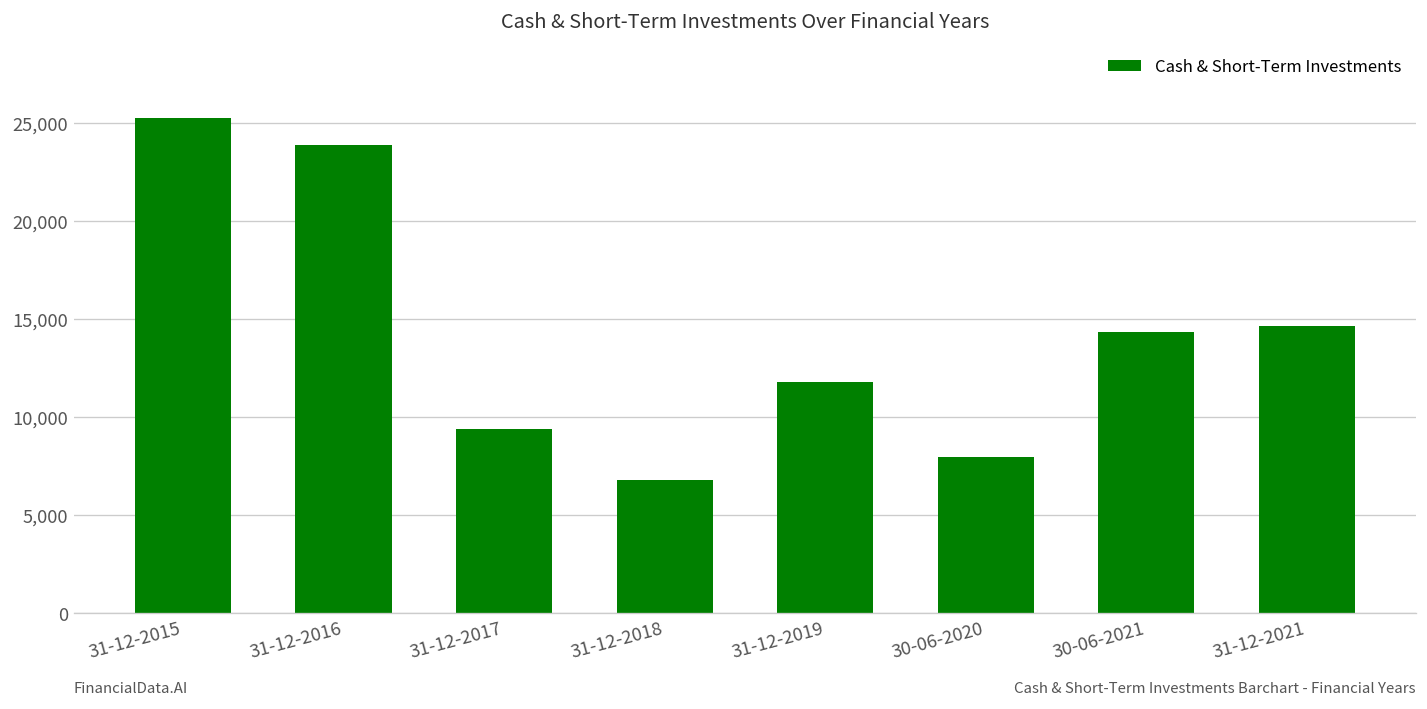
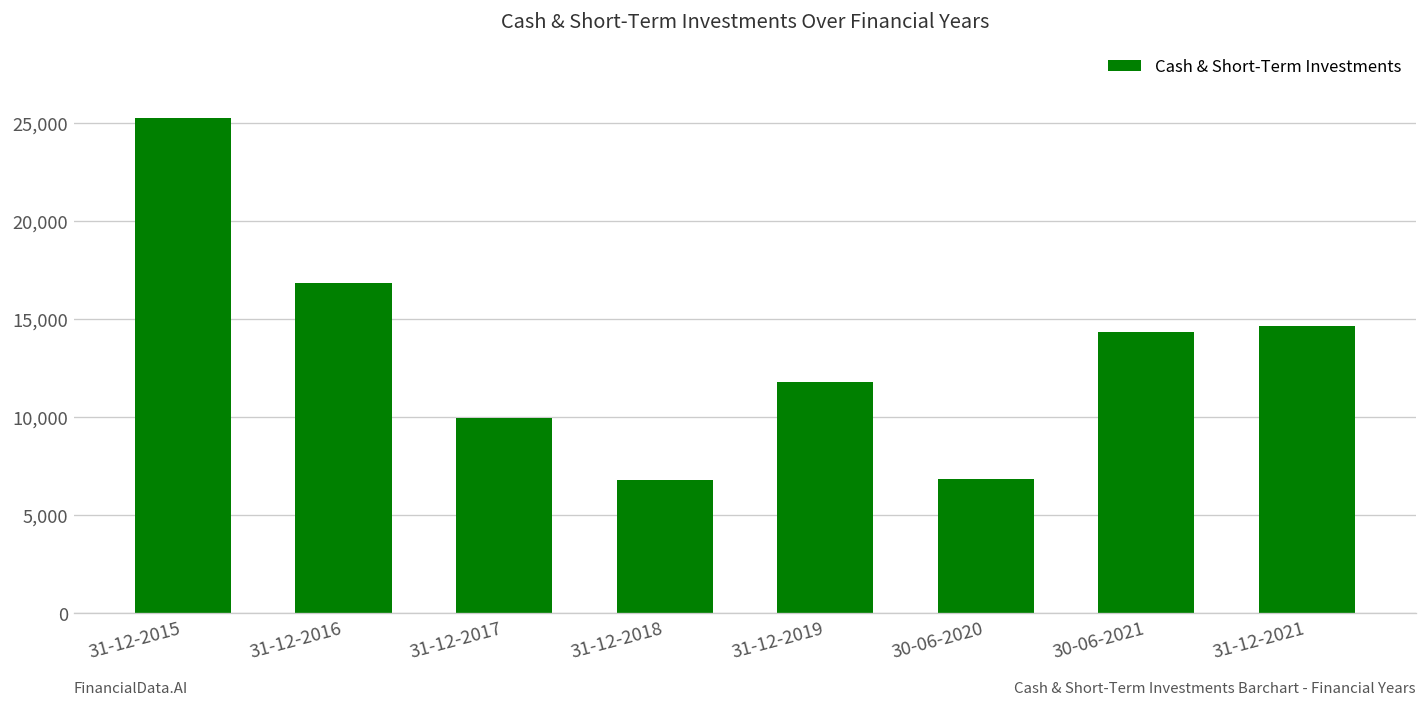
31-12-2016: 23,900 -> 16,800
31-12-2017: 9,400 -> 10,000
30-06-2020: 7,900 -> 6,800
